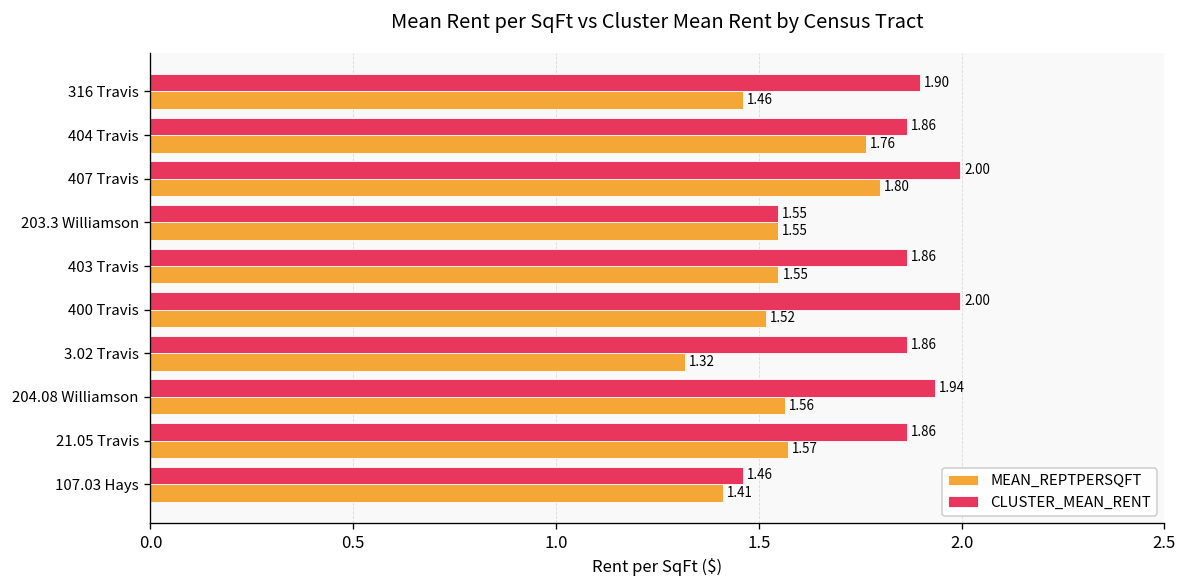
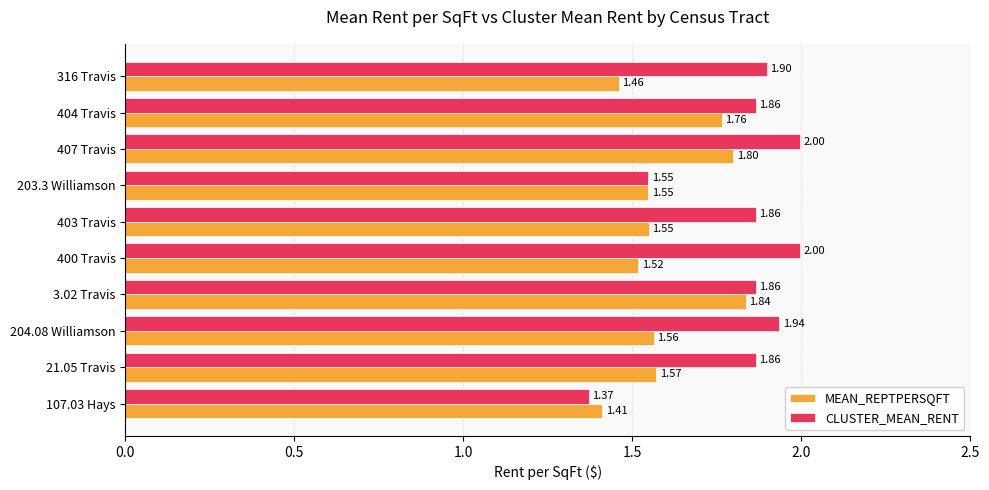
MEAN_REPTPERSQFT, 3.02 Travis: 1.32 -> 1.84
CLUSTER_MEAN_RENT, 107.03 Hays: 1.46 -> 1.37
